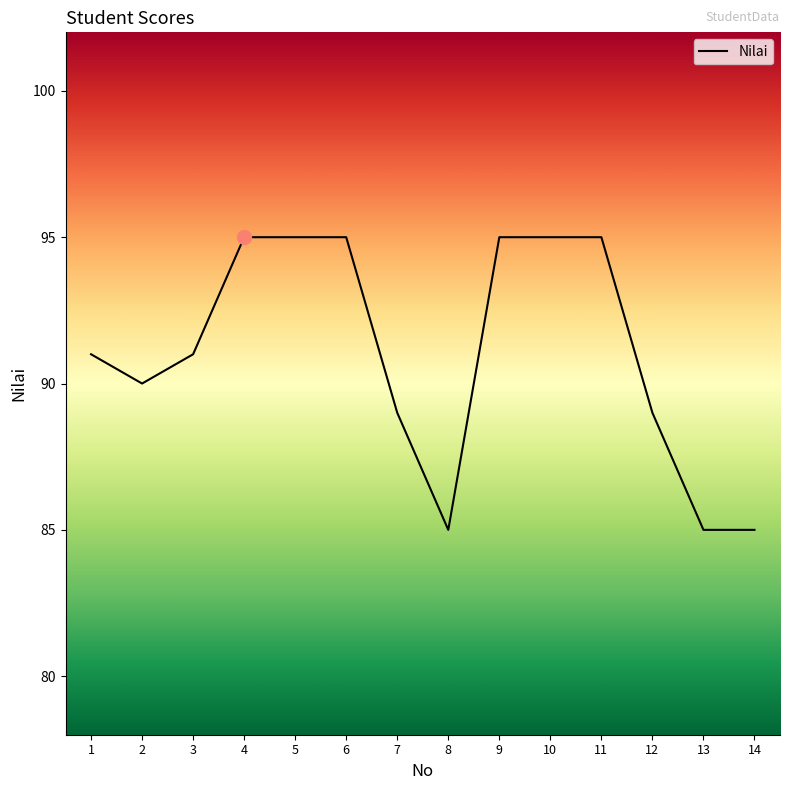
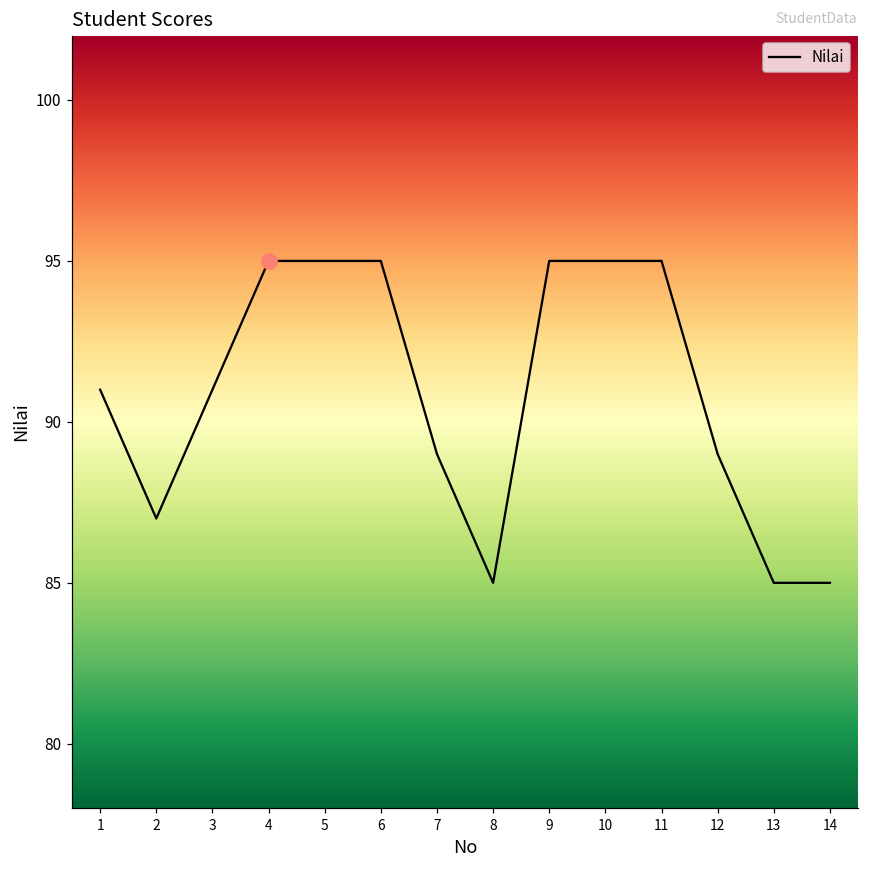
Nilai, 2: 90 -> 87
